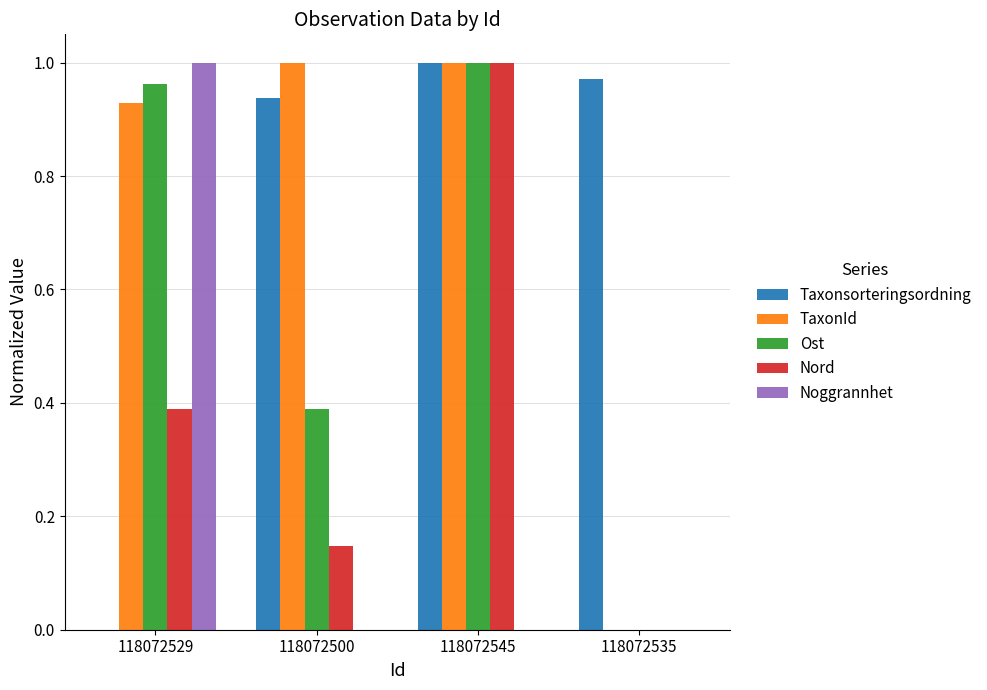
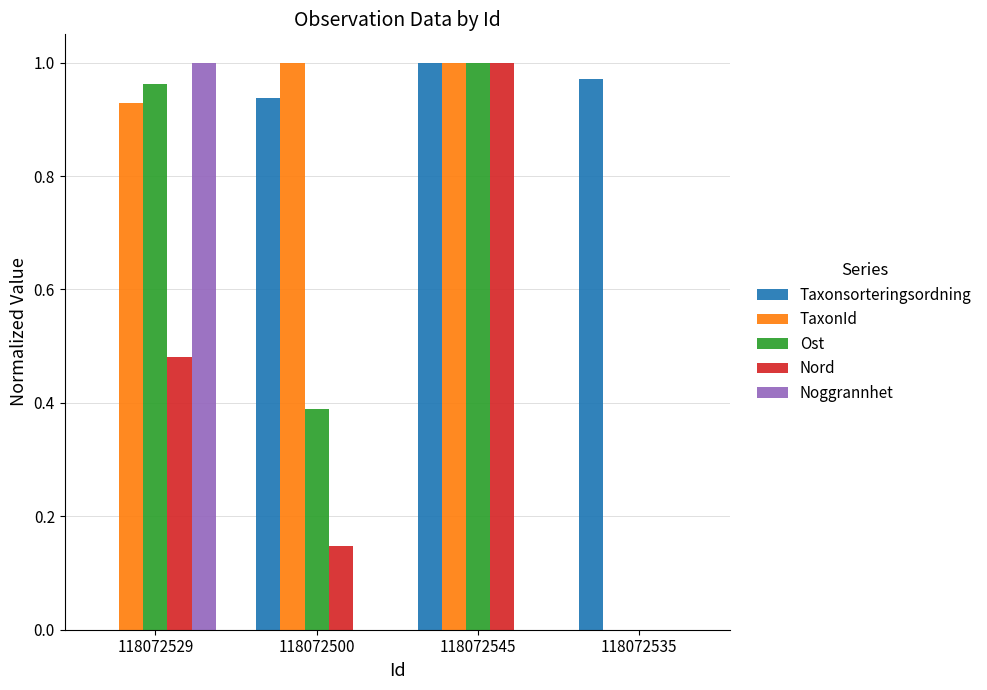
Nord, 118072529: 0.39 -> 0.48
